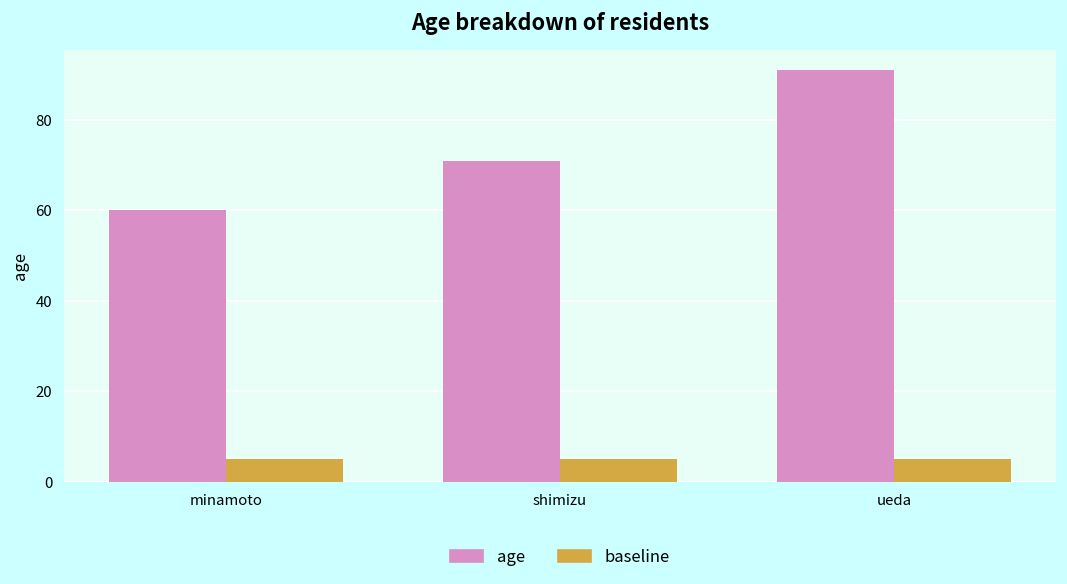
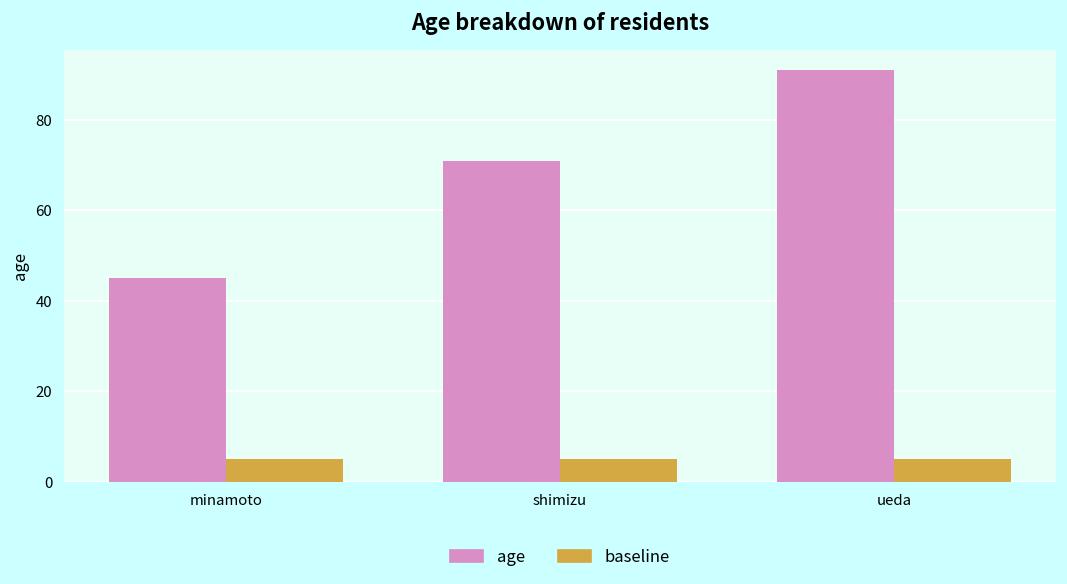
age, minamoto: 60 -> 45
